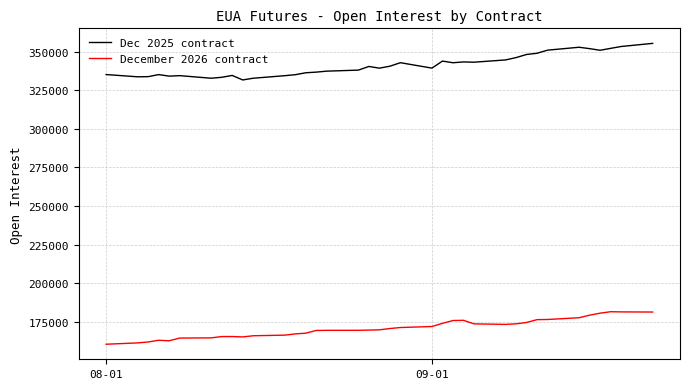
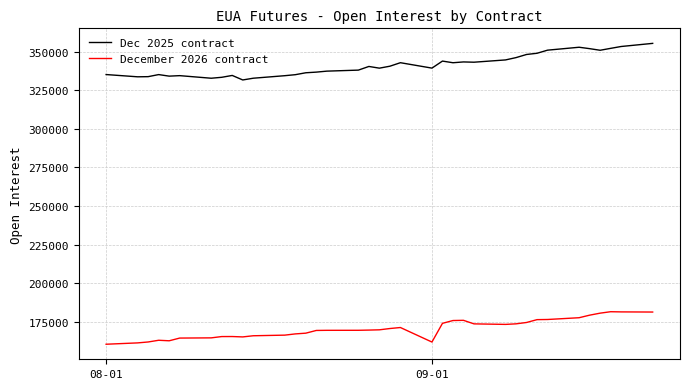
December 2026 contract, 09-01: 172000 -> 162000
